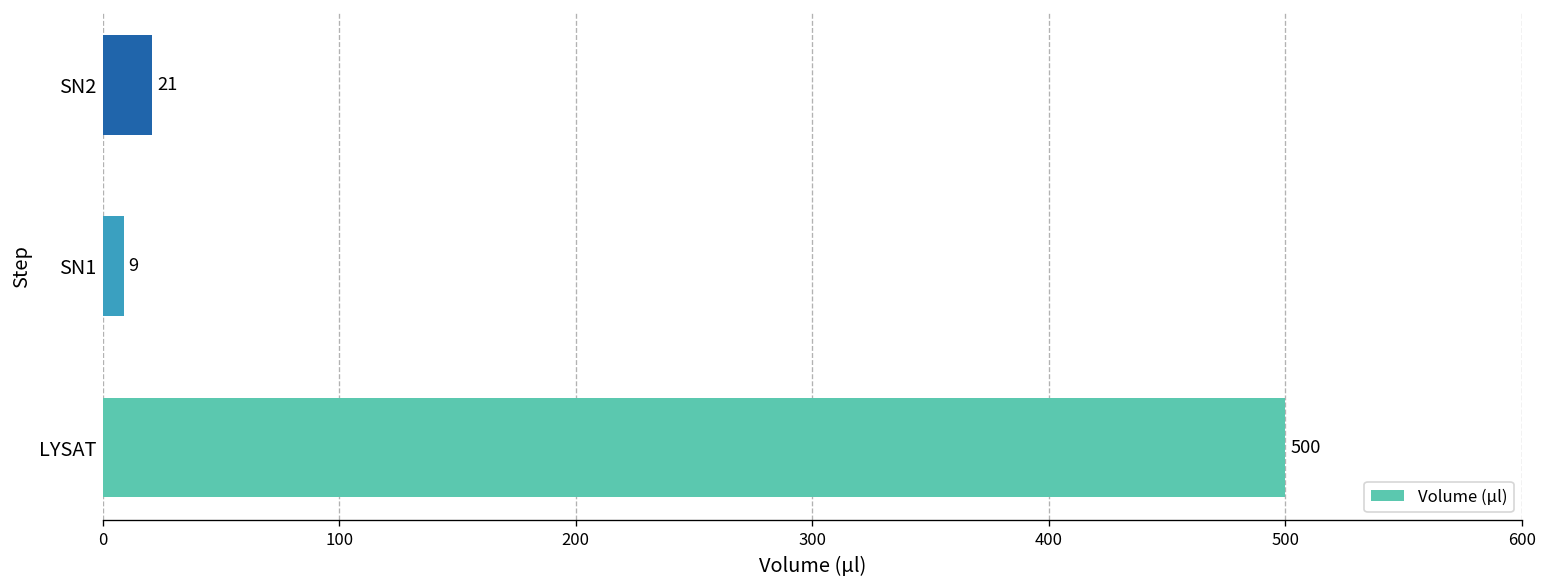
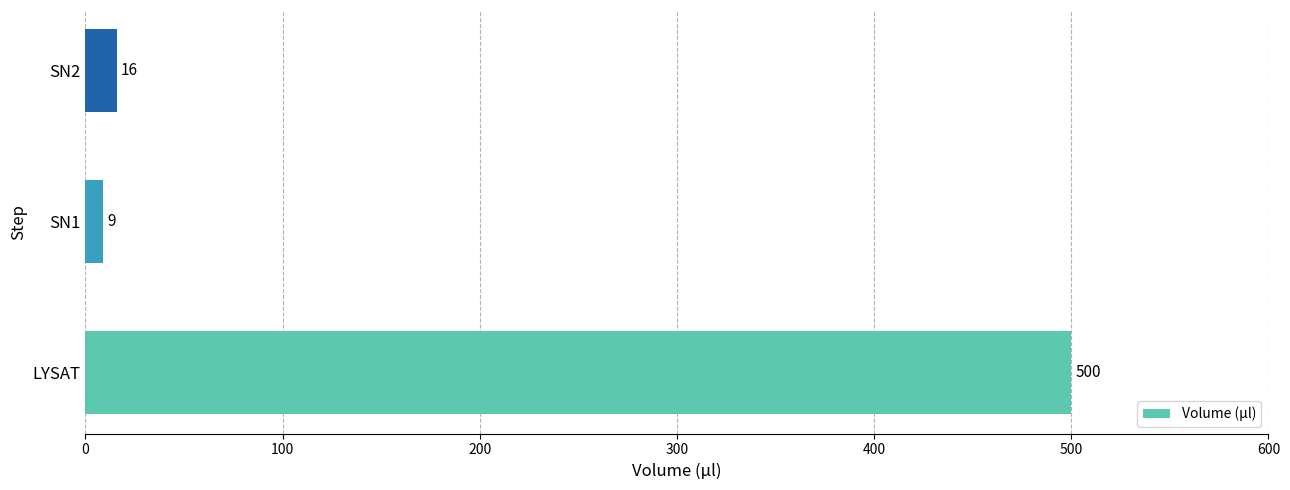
SN2: 21 -> 16
